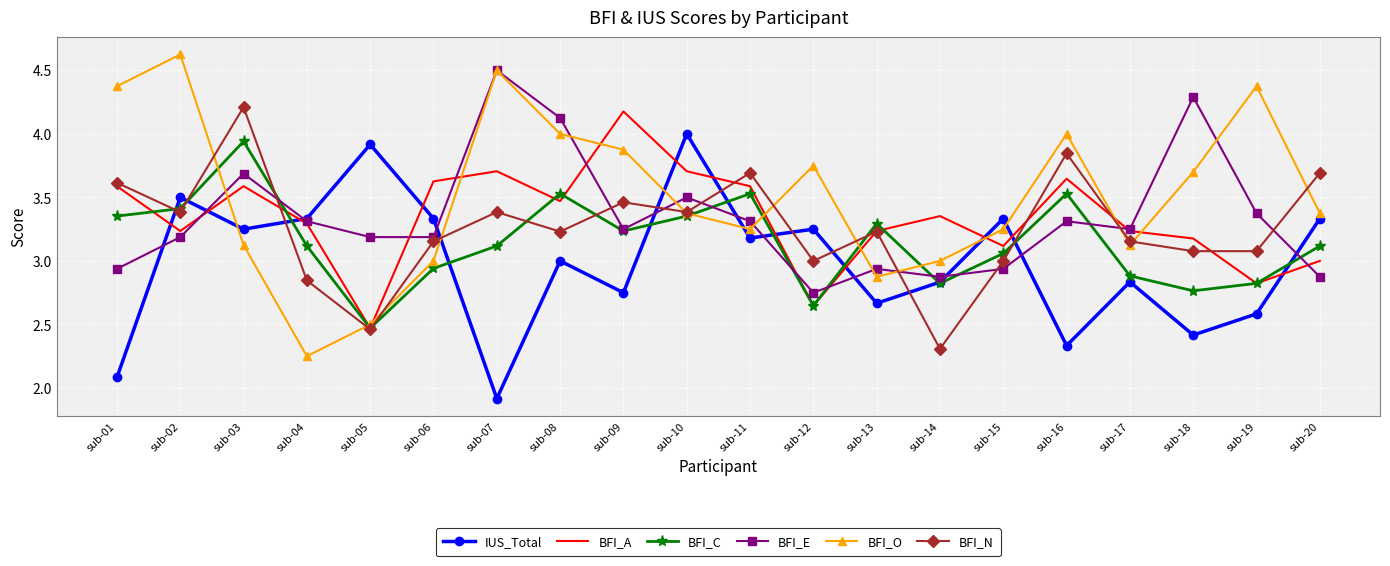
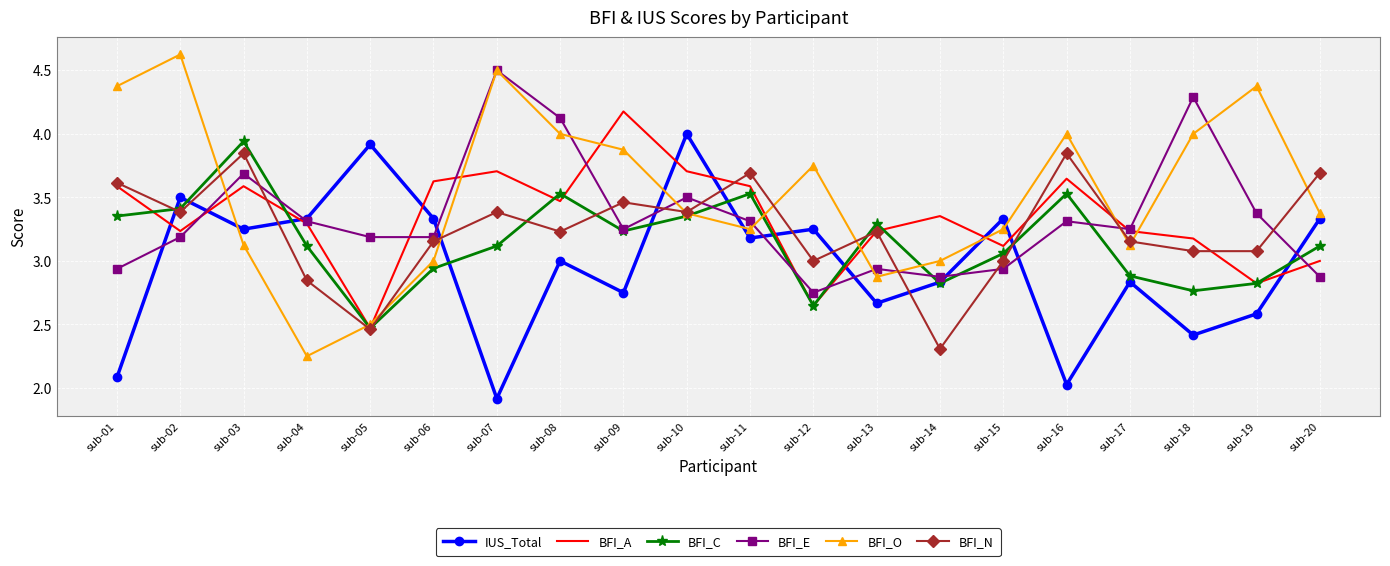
BFI_N, sub-03: 4.21 -> 3.85
IUS_Total, sub-16: 2.33 -> 2.03
BFI_O, sub-18: 3.7 -> 4.0
